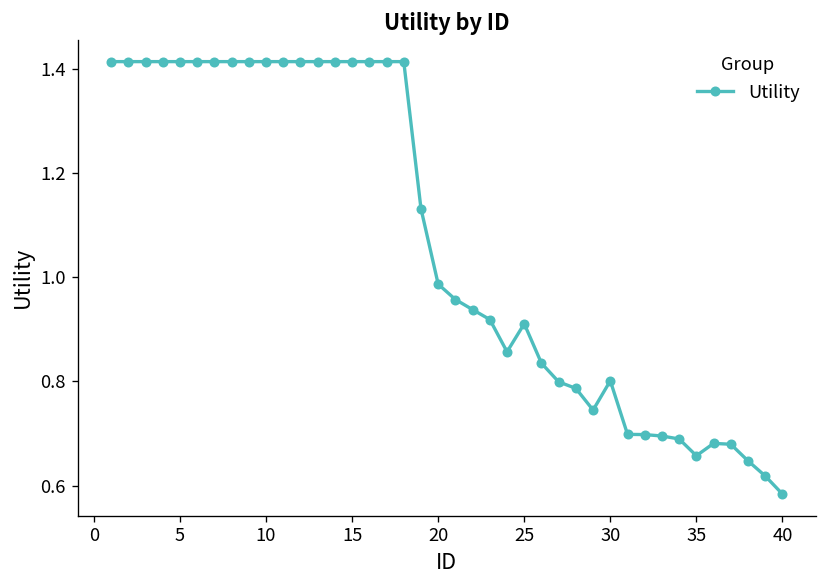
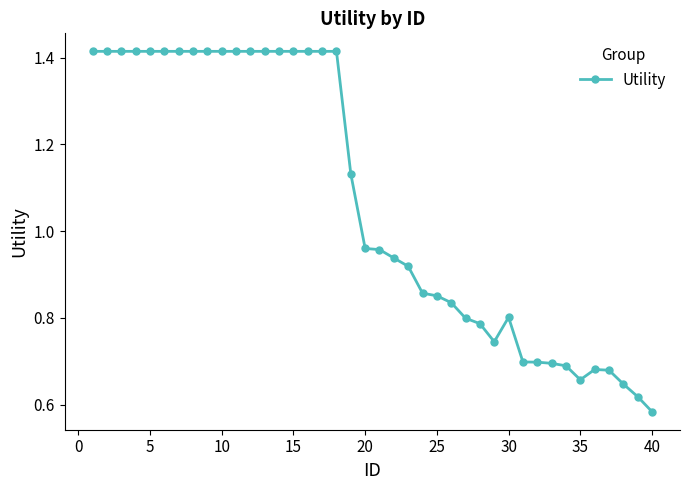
20: 0.99 -> 0.96
25: 0.91 -> 0.85
